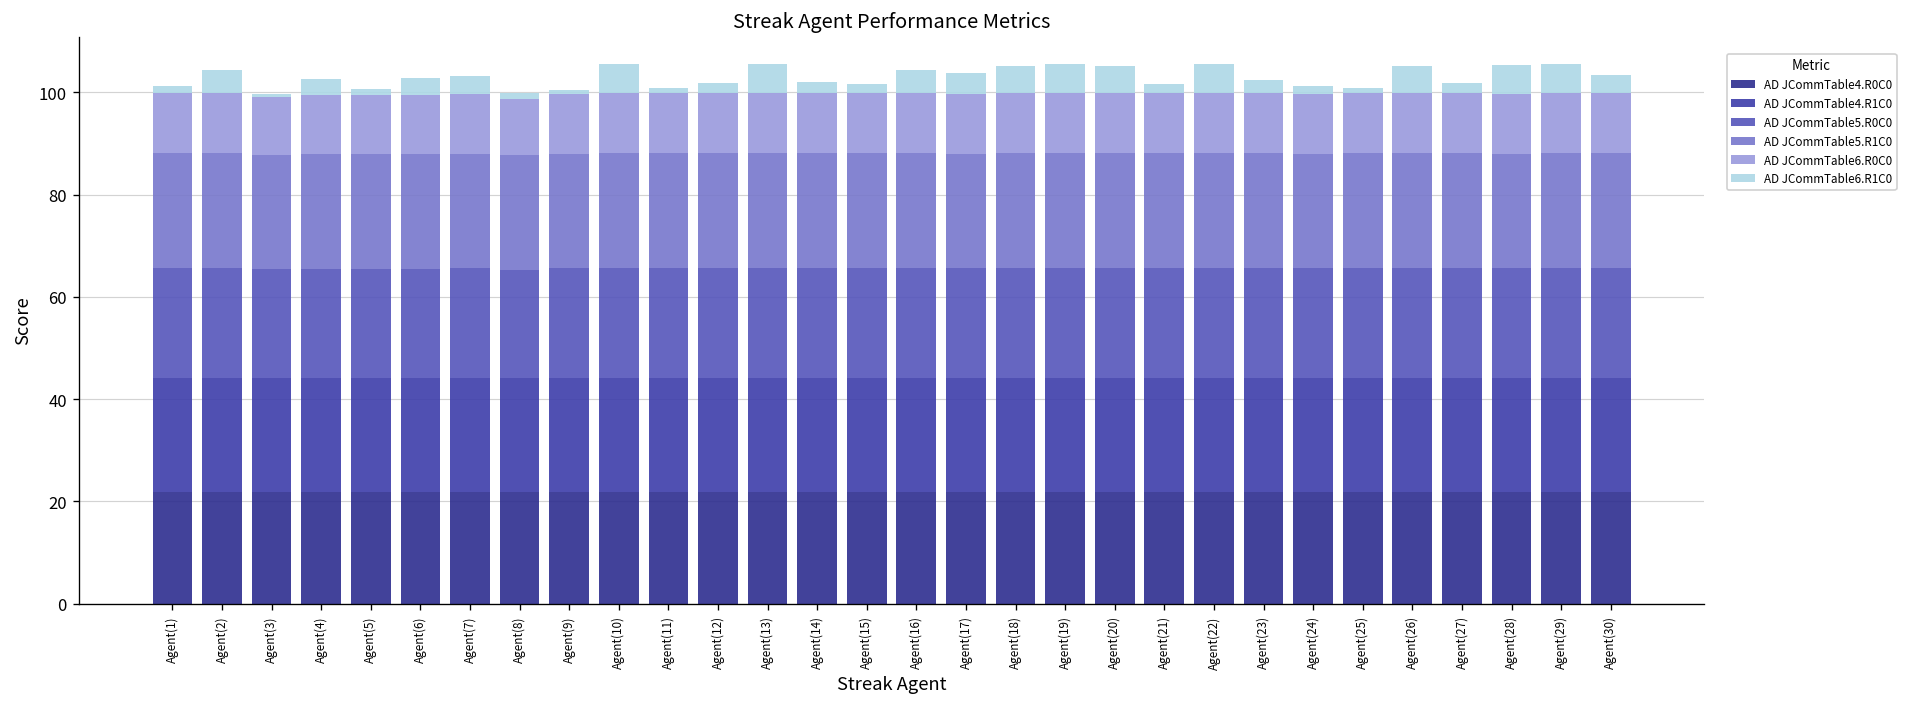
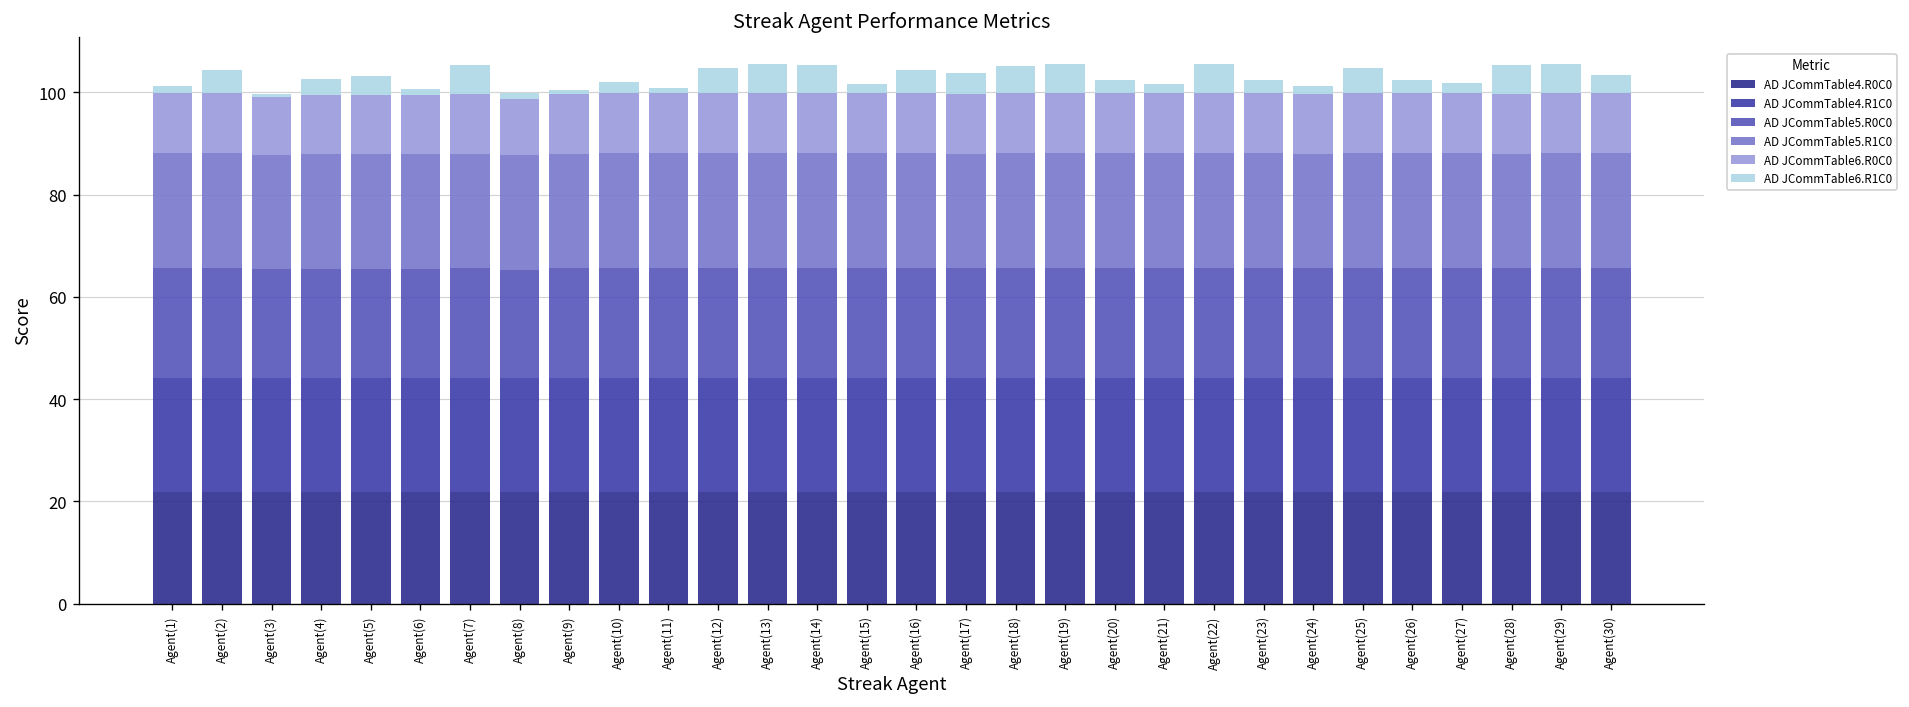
AD JCommTable6.R1C0, Agent(5): 1 -> 4
AD JCommTable6.R1C0, Agent(6): 3 -> 1
AD JCommTable6.R1C0, Agent(7): 4 -> 6
AD JCommTable6.R1C0, Agent(10): 6 -> 2
AD JCommTable6.R1C0, Agent(12): 2 -> 5
AD JCommTable6.R1C0, Agent(14): 2 -> 5
AD JCommTable6.R1C0, Agent(20): 5 -> 3
AD JCommTable6.R1C0, Agent(25): 1 -> 5
AD JCommTable6.R1C0, Agent(26): 5 -> 2
